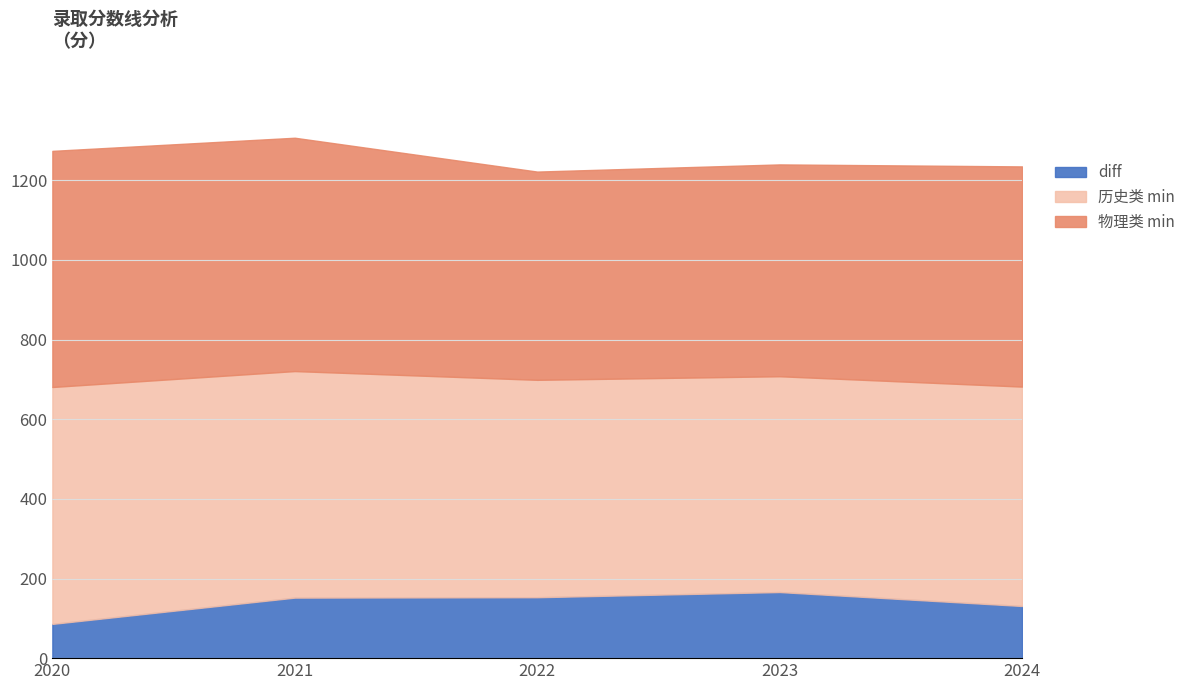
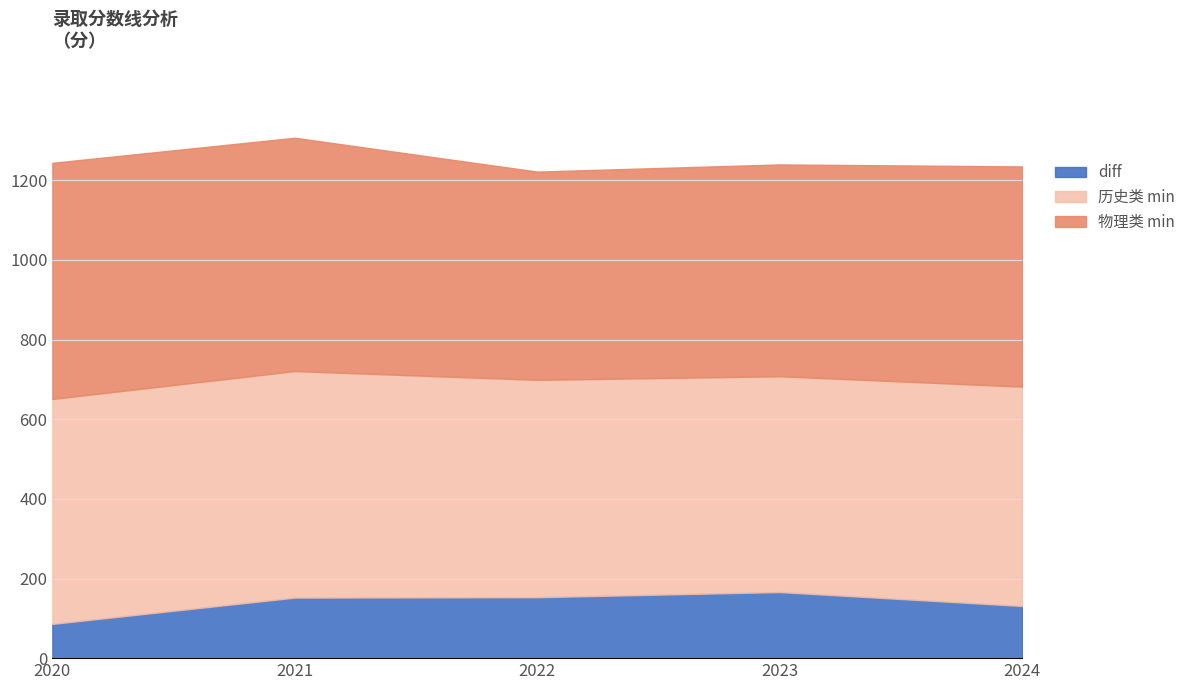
历史类 min, 2020: 600 -> 570
